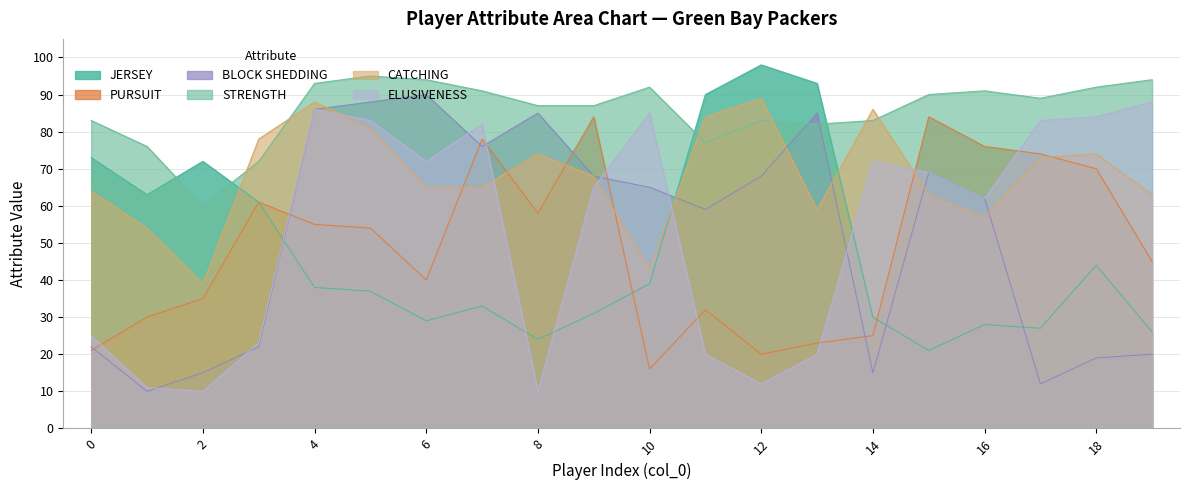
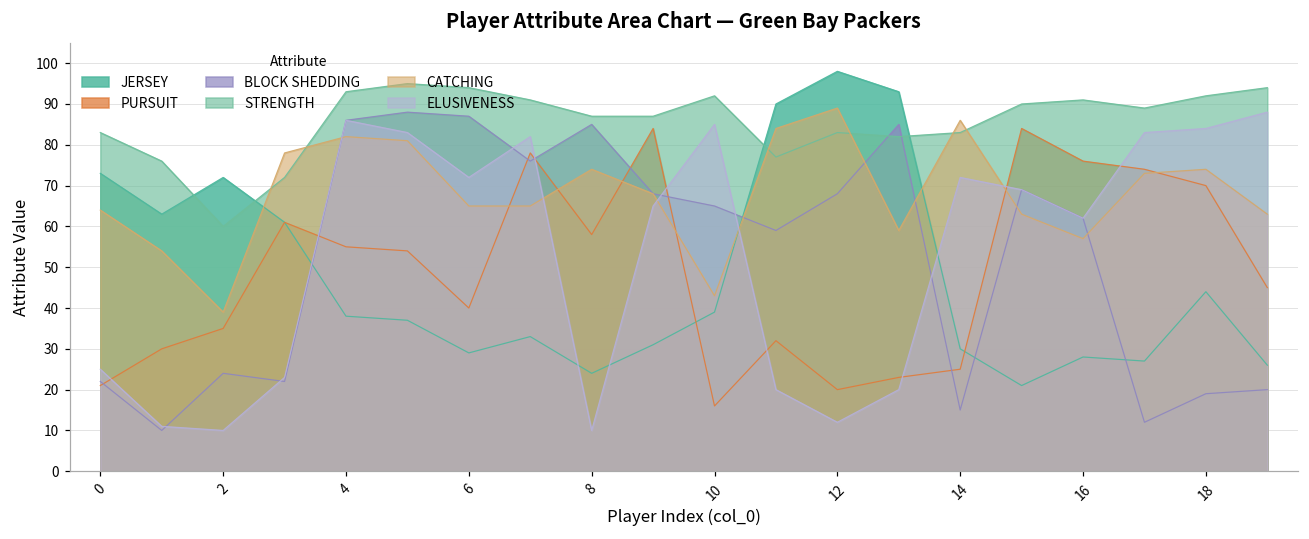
BLOCK SHEDDING, 2: 15 -> 24
CATCHING, 4: 88 -> 82
BLOCK SHEDDING, 6: 90 -> 87
